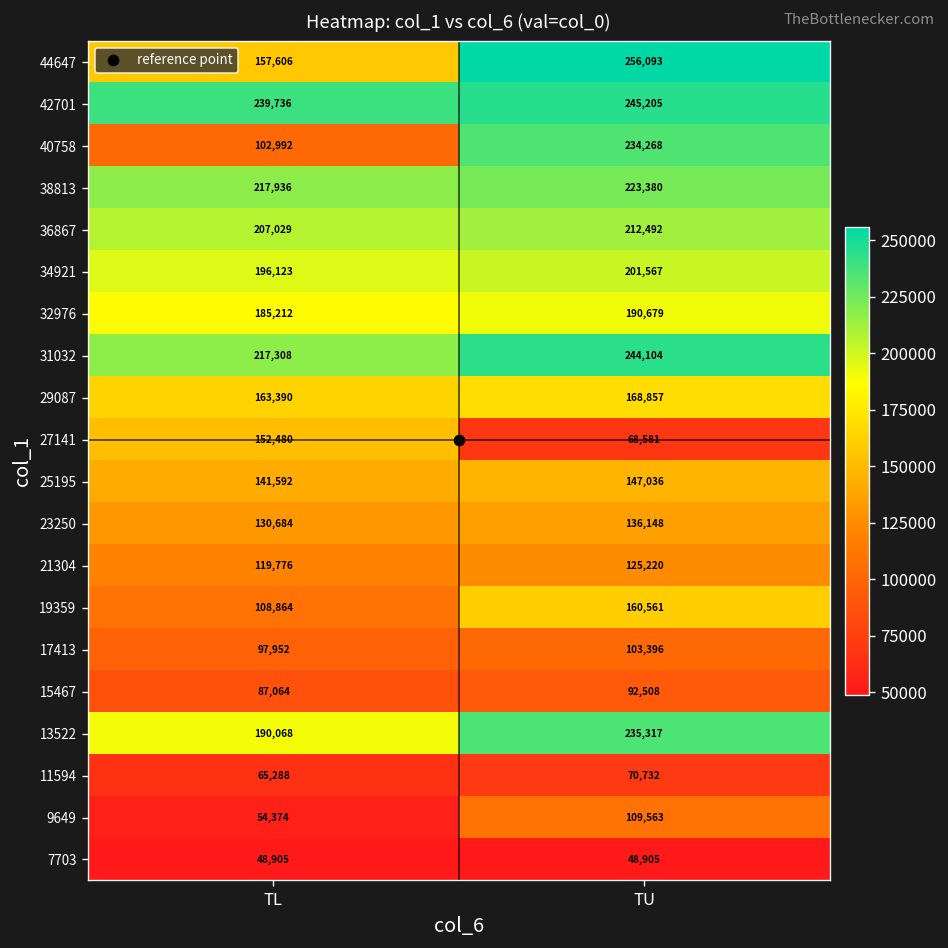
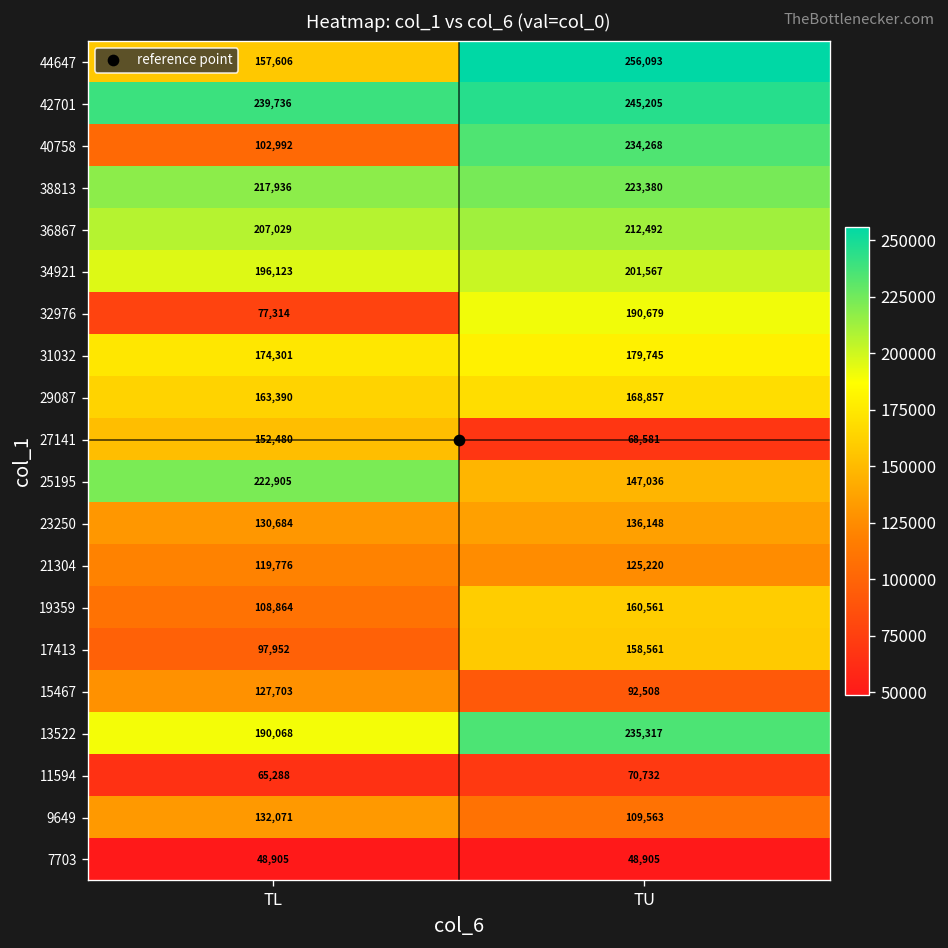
32976, TL: 185,212 -> 77,314
31032, TL: 217,308 -> 174,301
31032, TU: 244,104 -> 179,745
25195, TL: 141,592 -> 222,905
17413, TU: 103,396 -> 158,561
15467, TL: 87,064 -> 127,703
9649, TL: 54,374 -> 132,071
